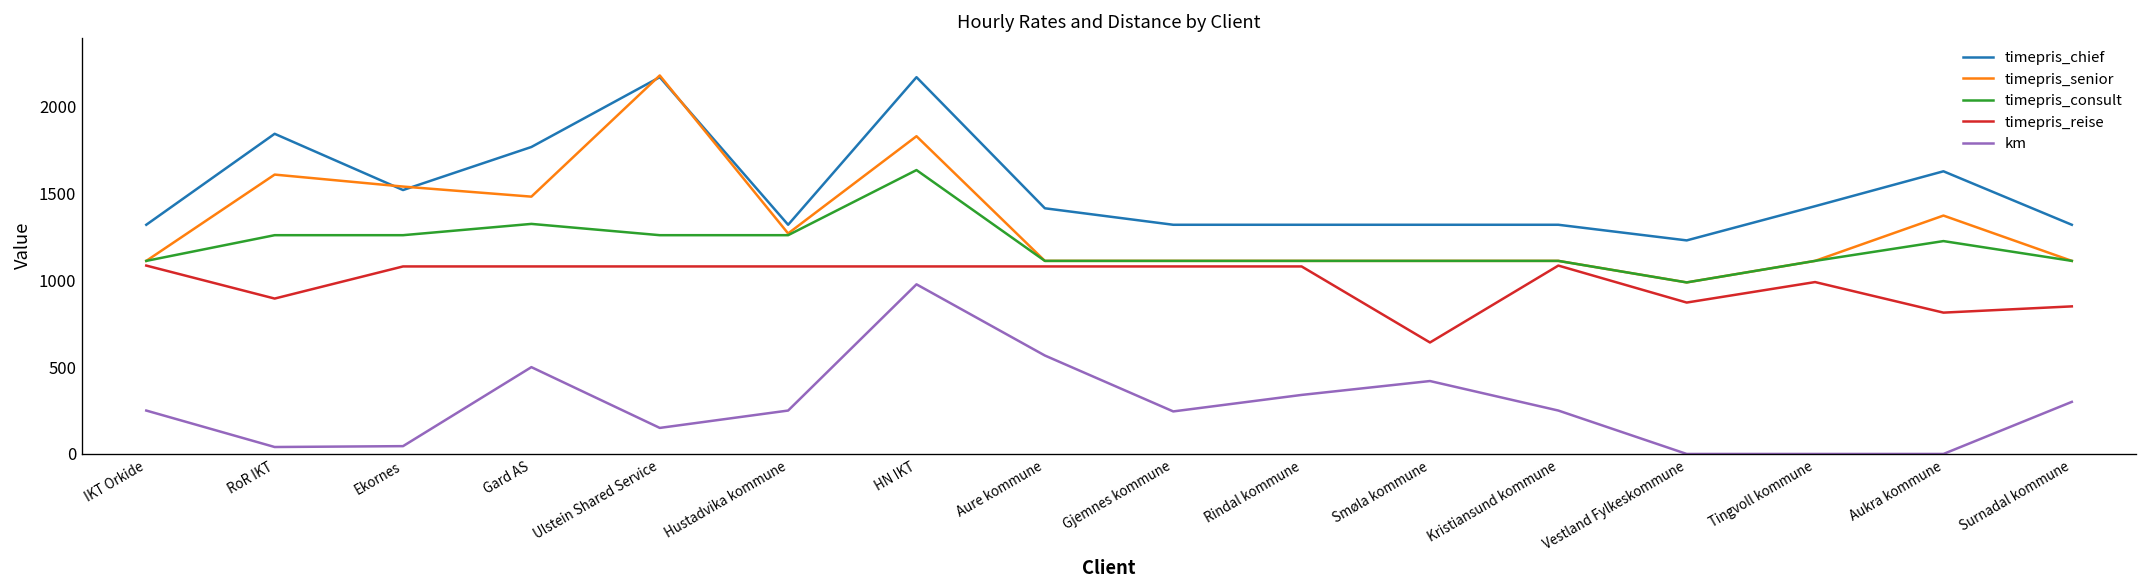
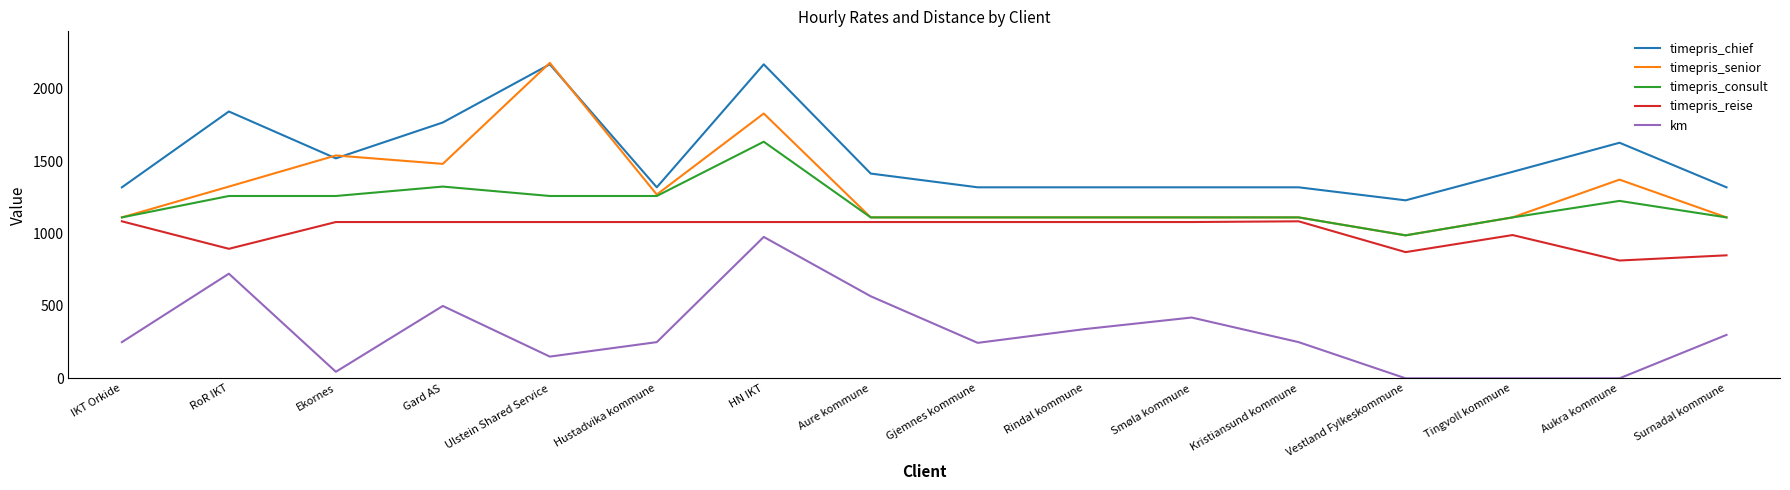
timepris_senior, RoR IKT: 1610 -> 1330
km, RoR IKT: 40 -> 720
timepris_reise, Smøla kommune: 640 -> 1080
